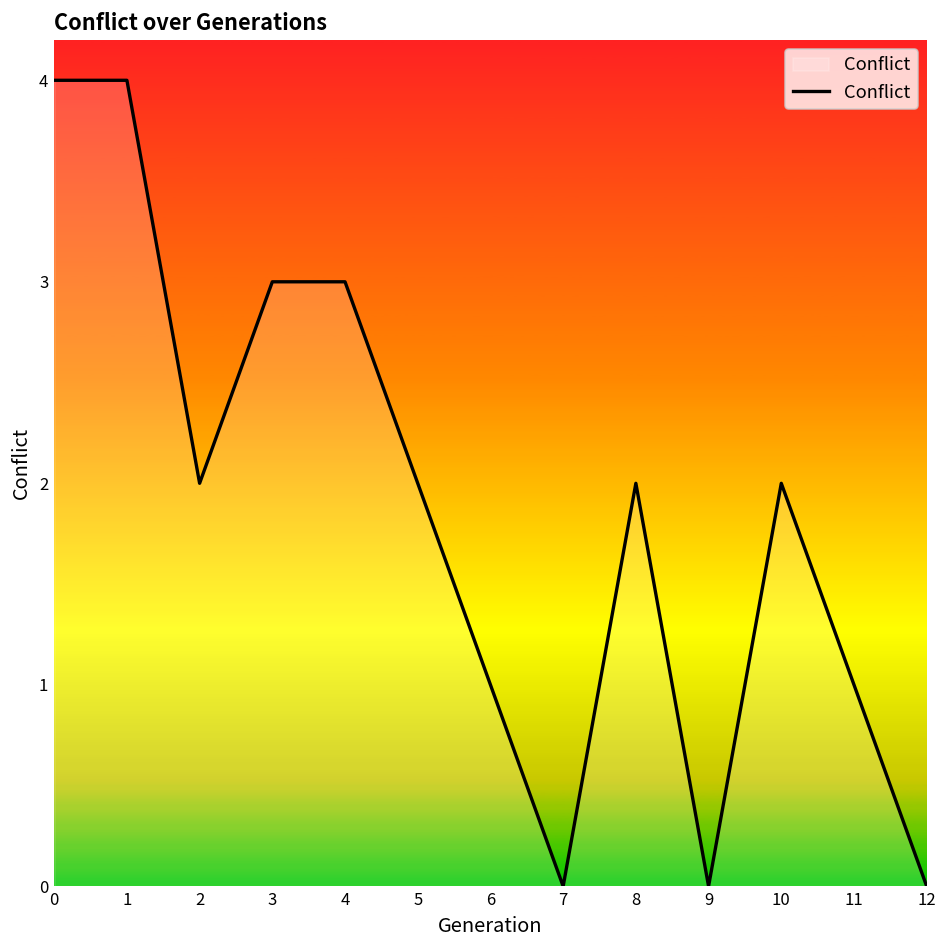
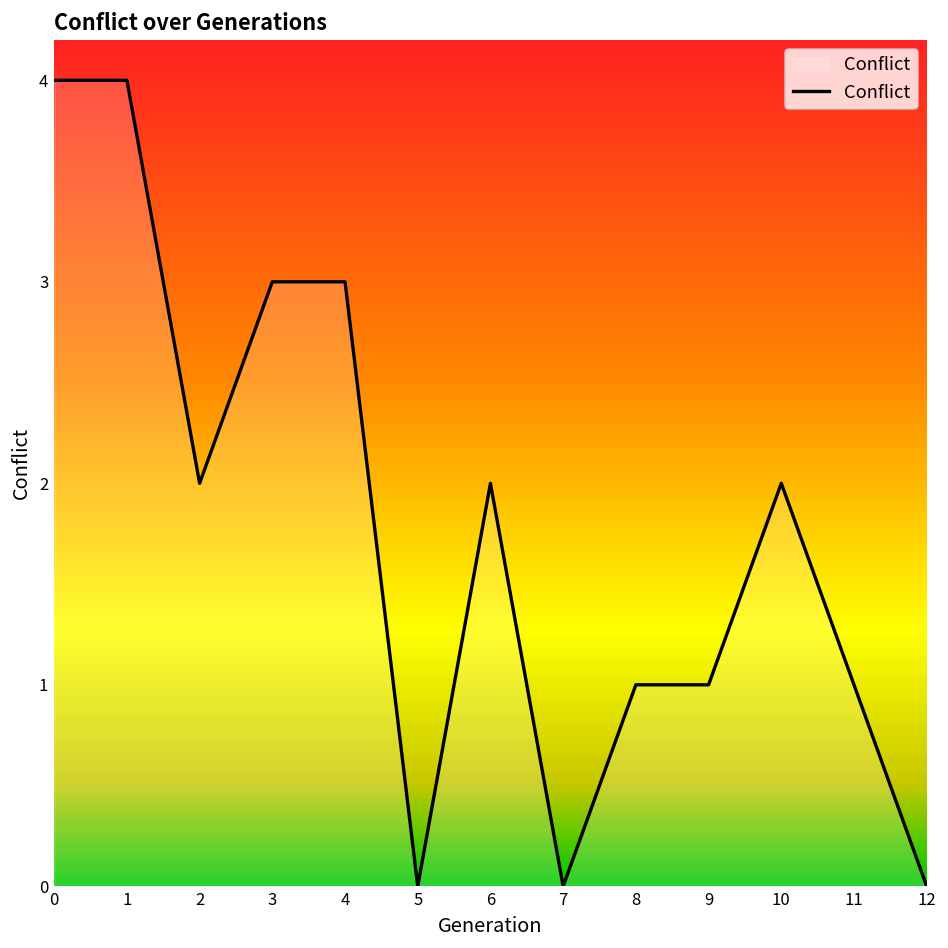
5: 2 -> 0
6: 1 -> 2
8: 2 -> 1
9: 0 -> 1
